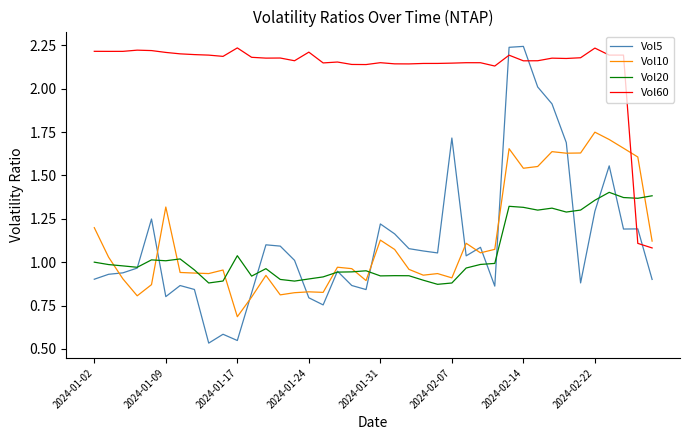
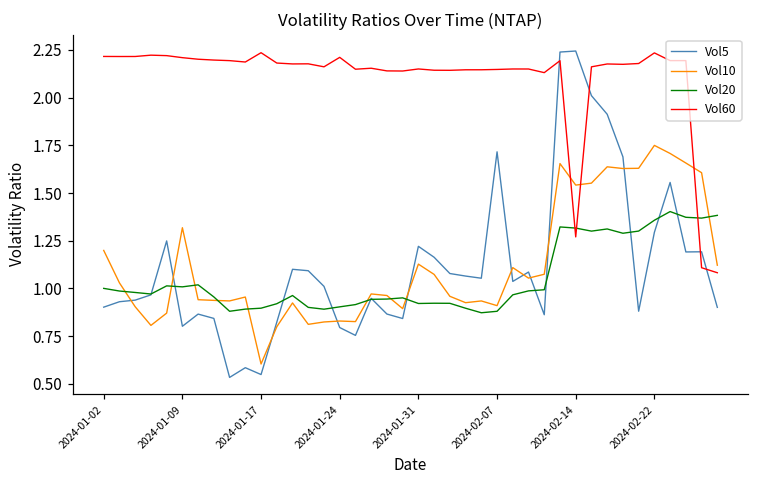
Vol10, 2024-01-17: 0.69 -> 0.60
Vol20, 2024-01-17: 1.04 -> 0.90
Vol60, 2024-02-14: 2.16 -> 1.27
